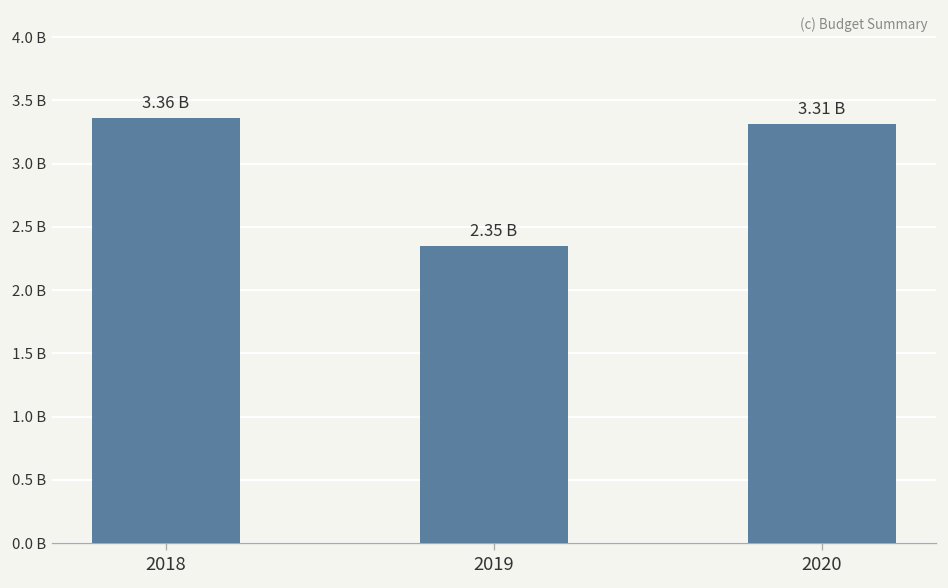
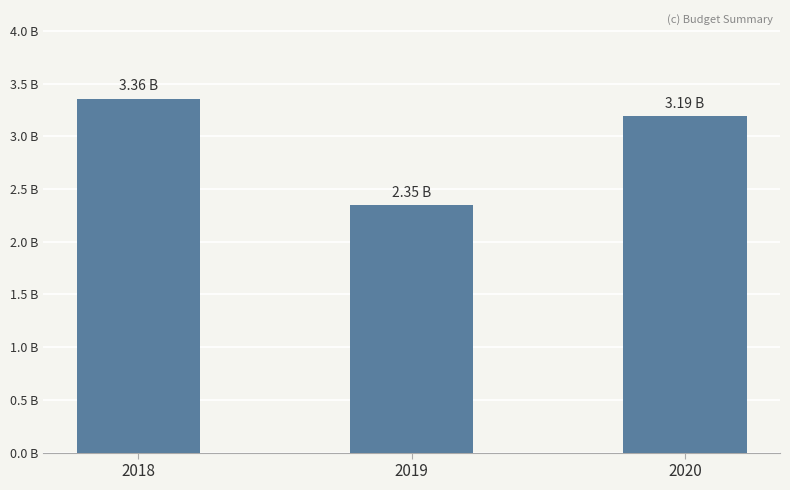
2020: 3.31 -> 3.19
